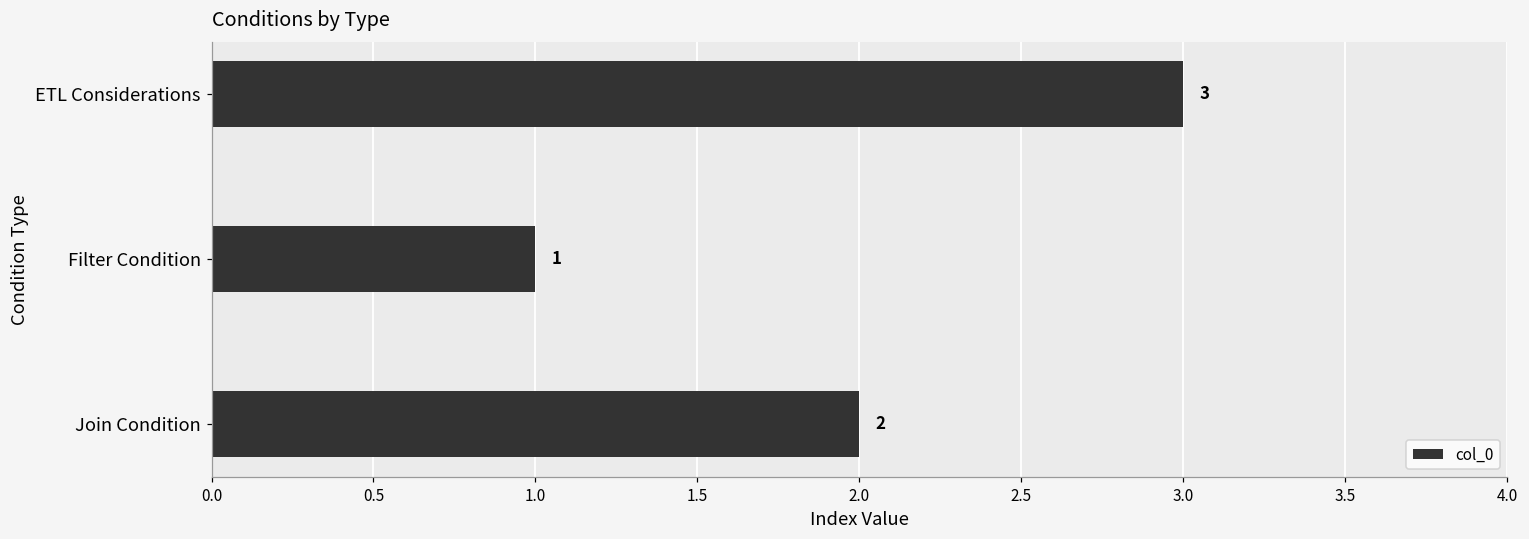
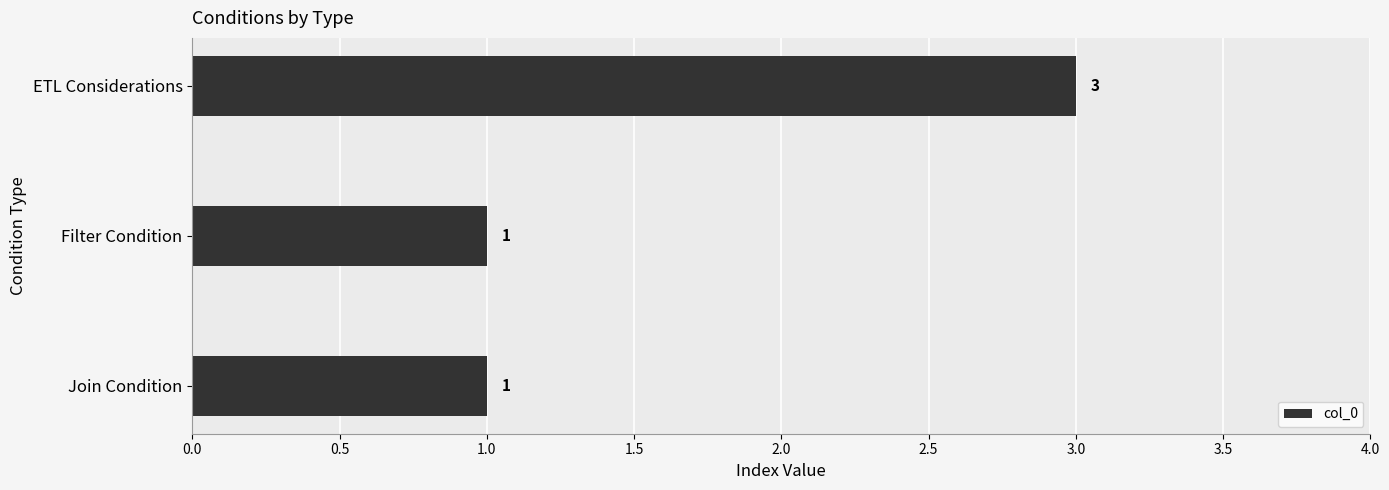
Join Condition: 2 -> 1
